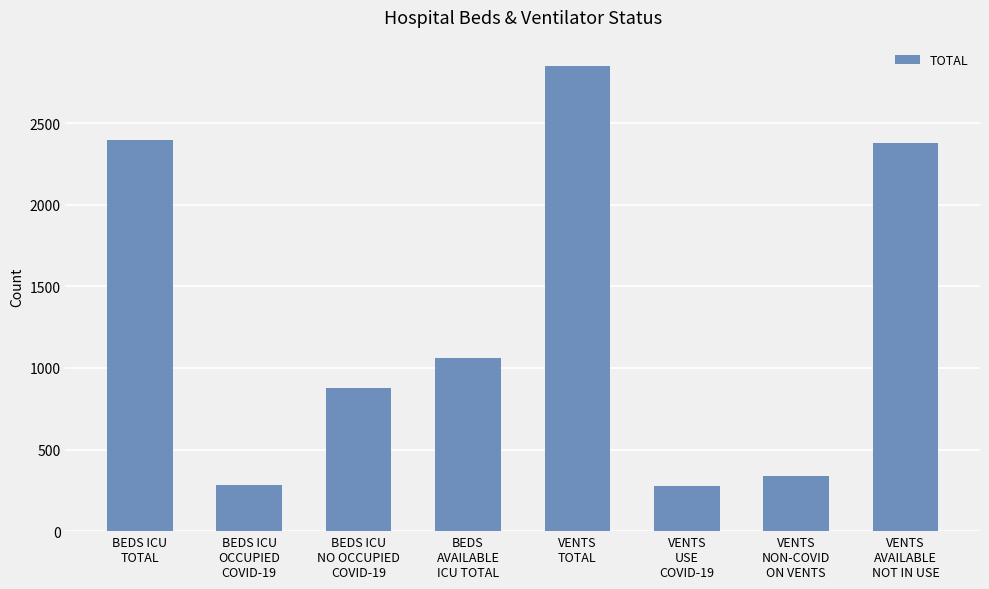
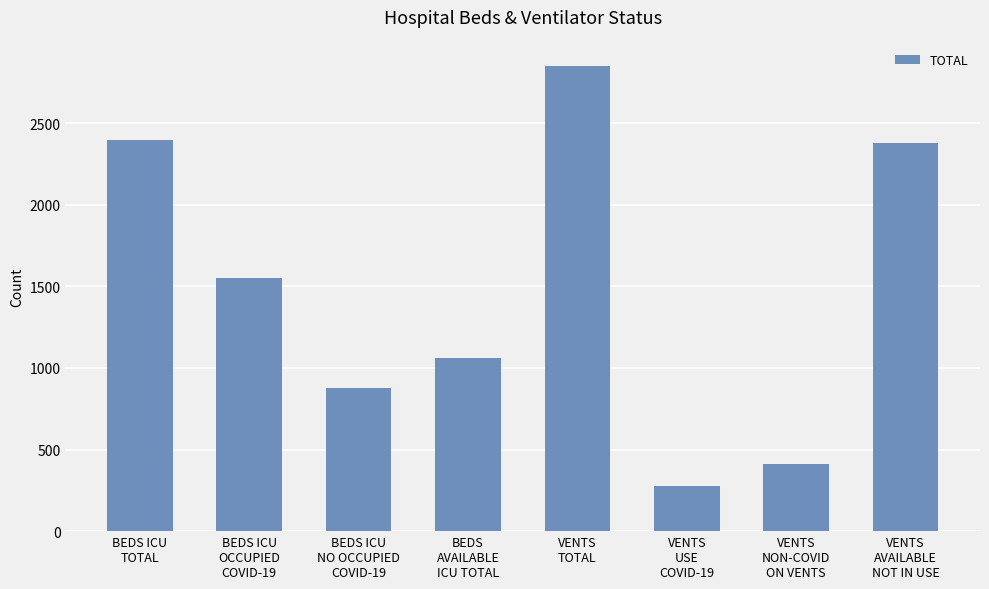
BEDS ICU OCCUPIED COVID-19: 280 -> 1550
VENTS NON-COVID ON VENTS: 340 -> 410
